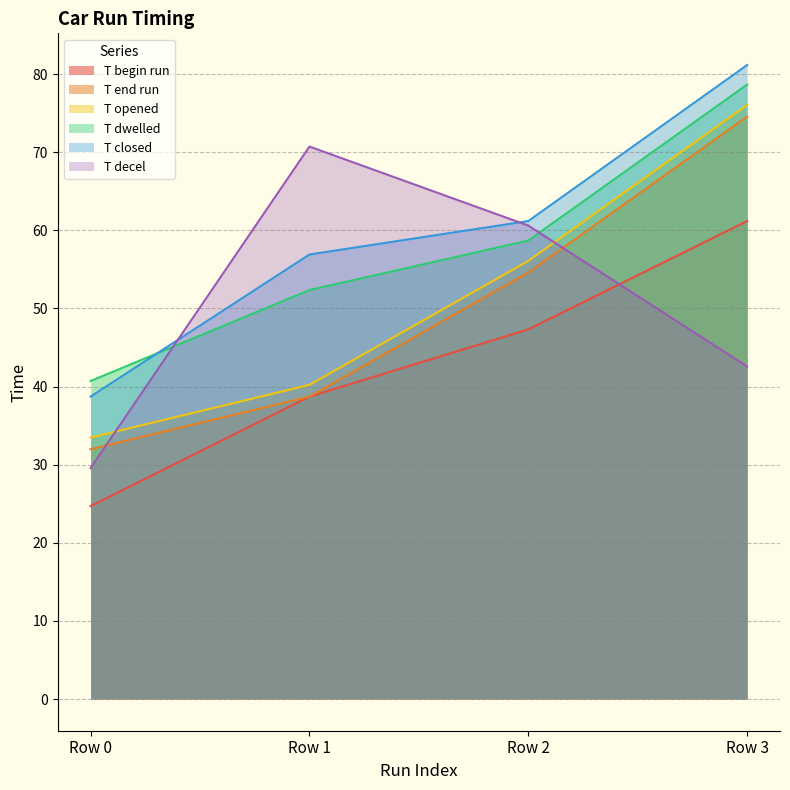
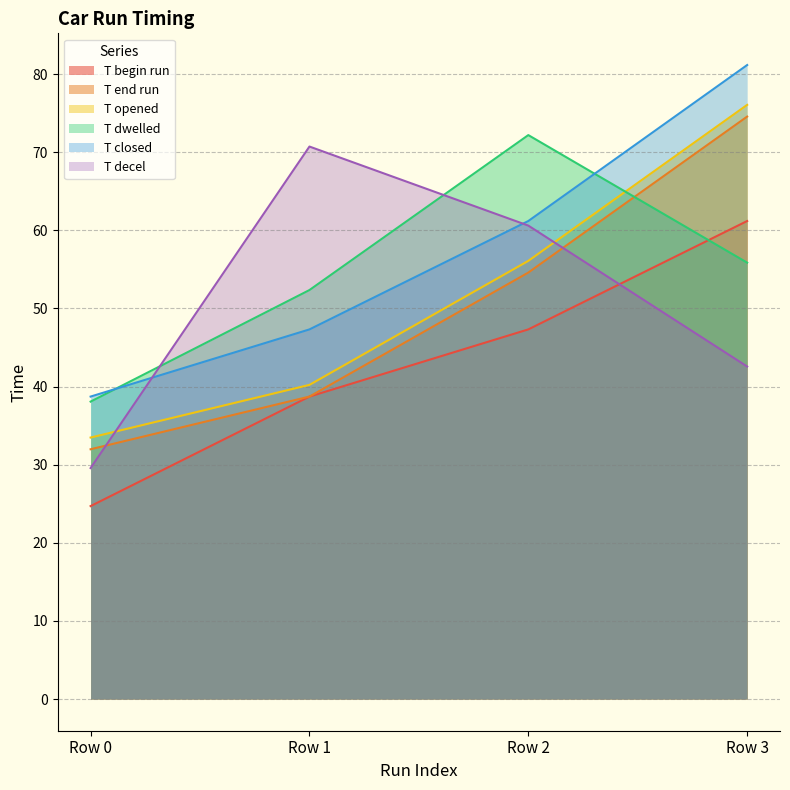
T dwelled, Row 0: 41 -> 38
T closed, Row 1: 57 -> 47
T dwelled, Row 2: 59 -> 72
T dwelled, Row 3: 79 -> 56
